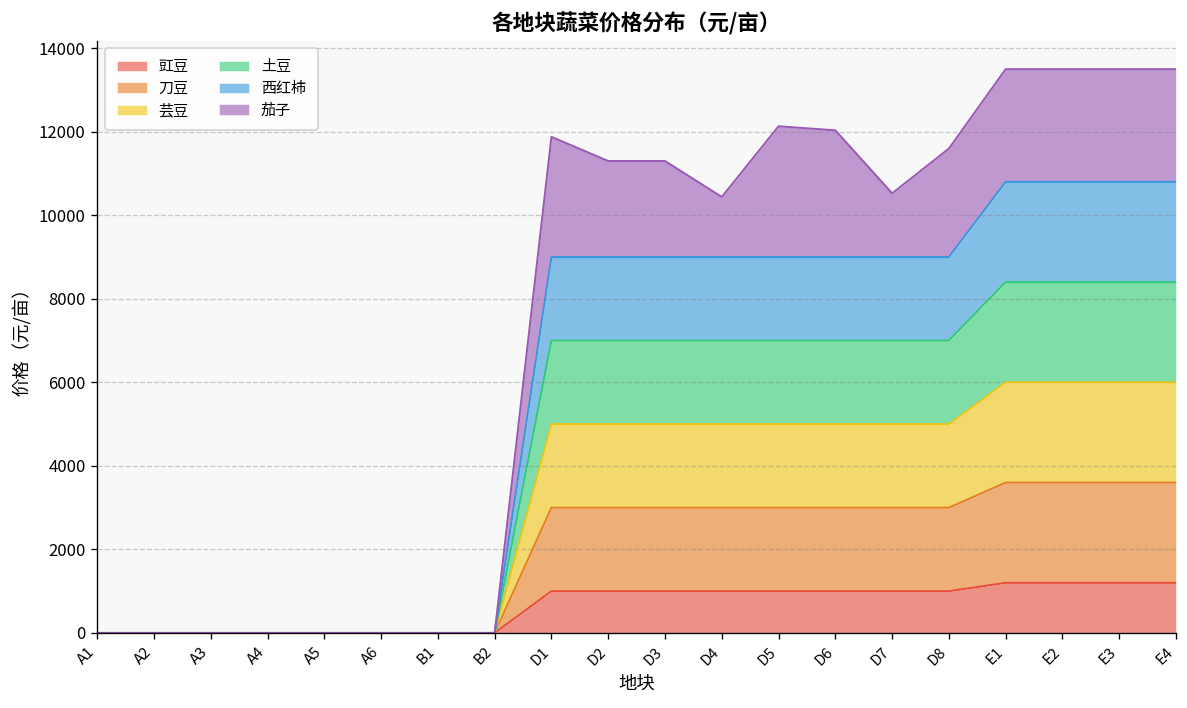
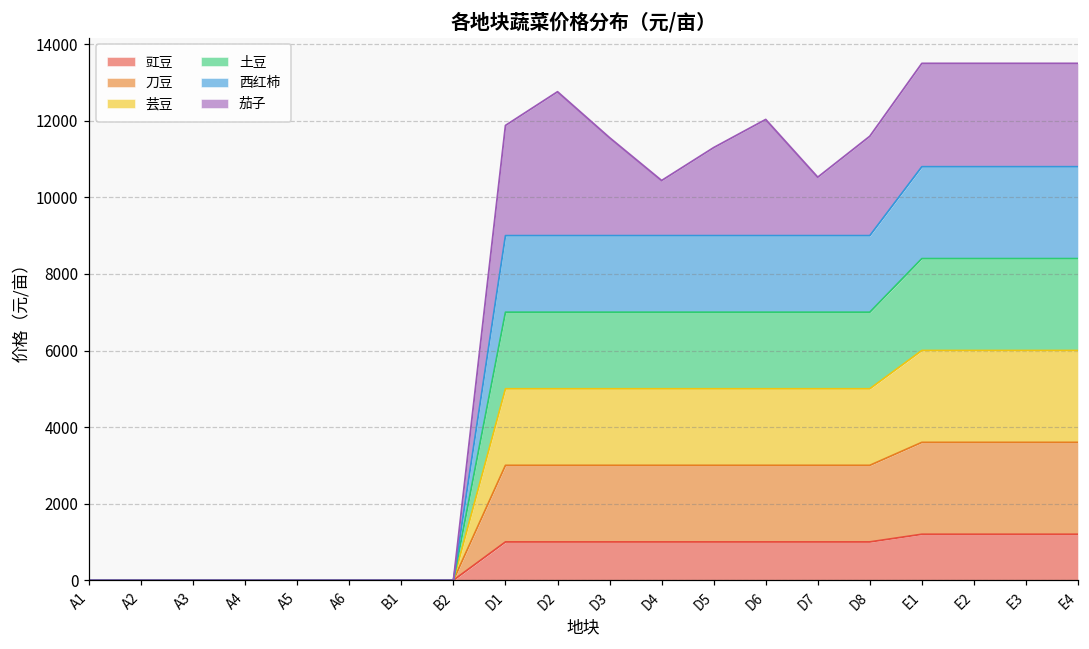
茄子, D2: 2300 -> 3800
茄子, D3: 2300 -> 2600
茄子, D5: 3100 -> 2300
